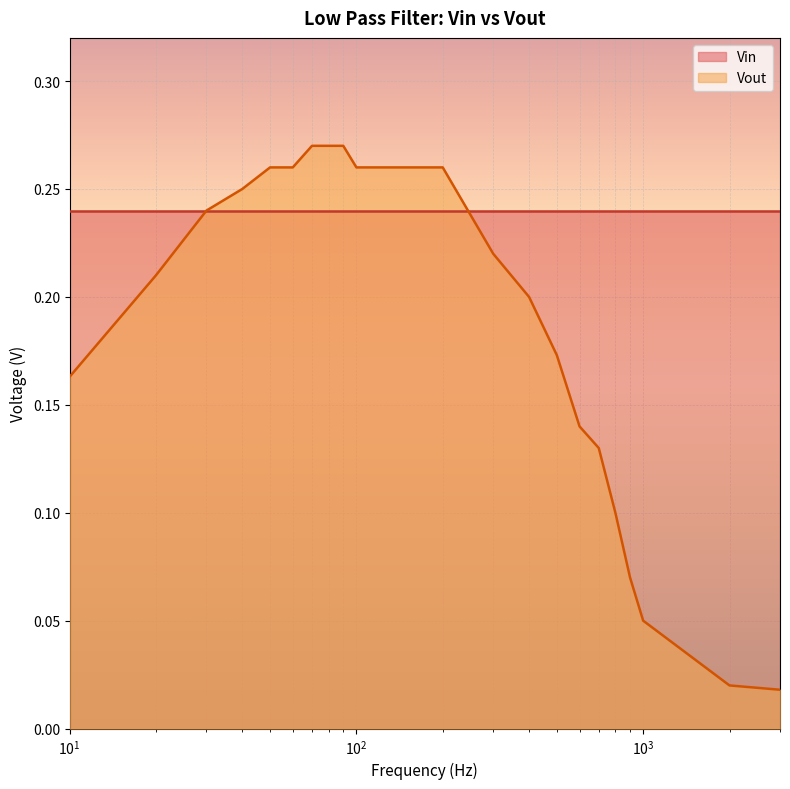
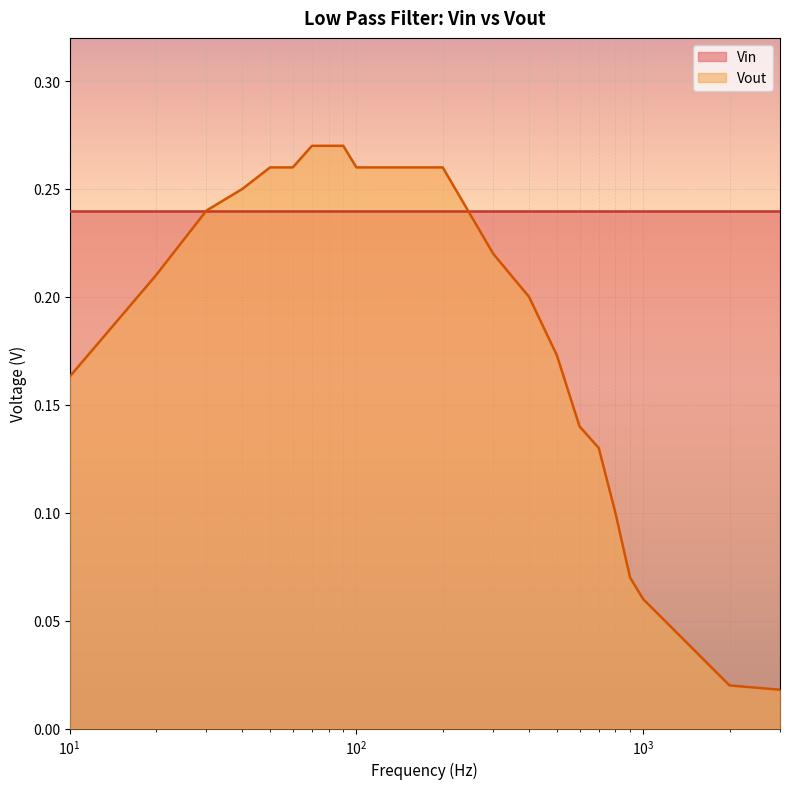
Vout, 10^3: 0.05 -> 0.06
